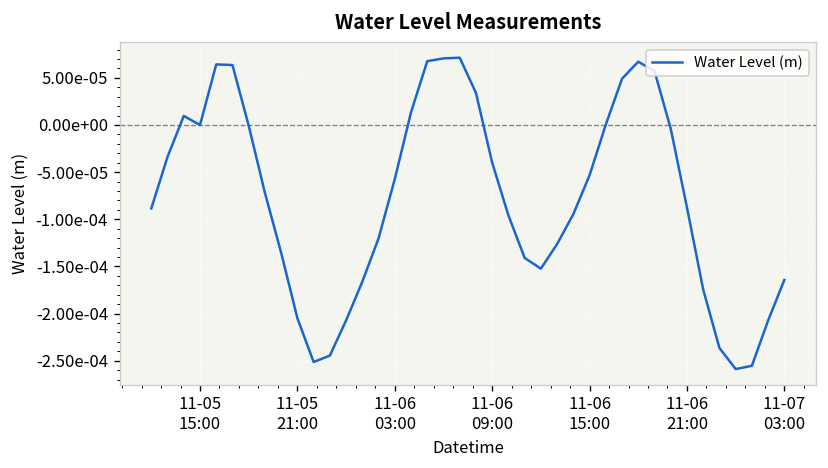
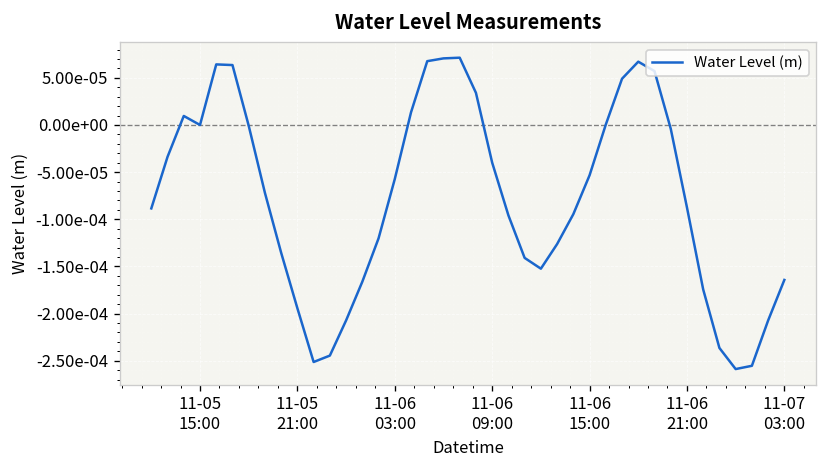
11-05 21:00: -0.00020 -> -0.00019
